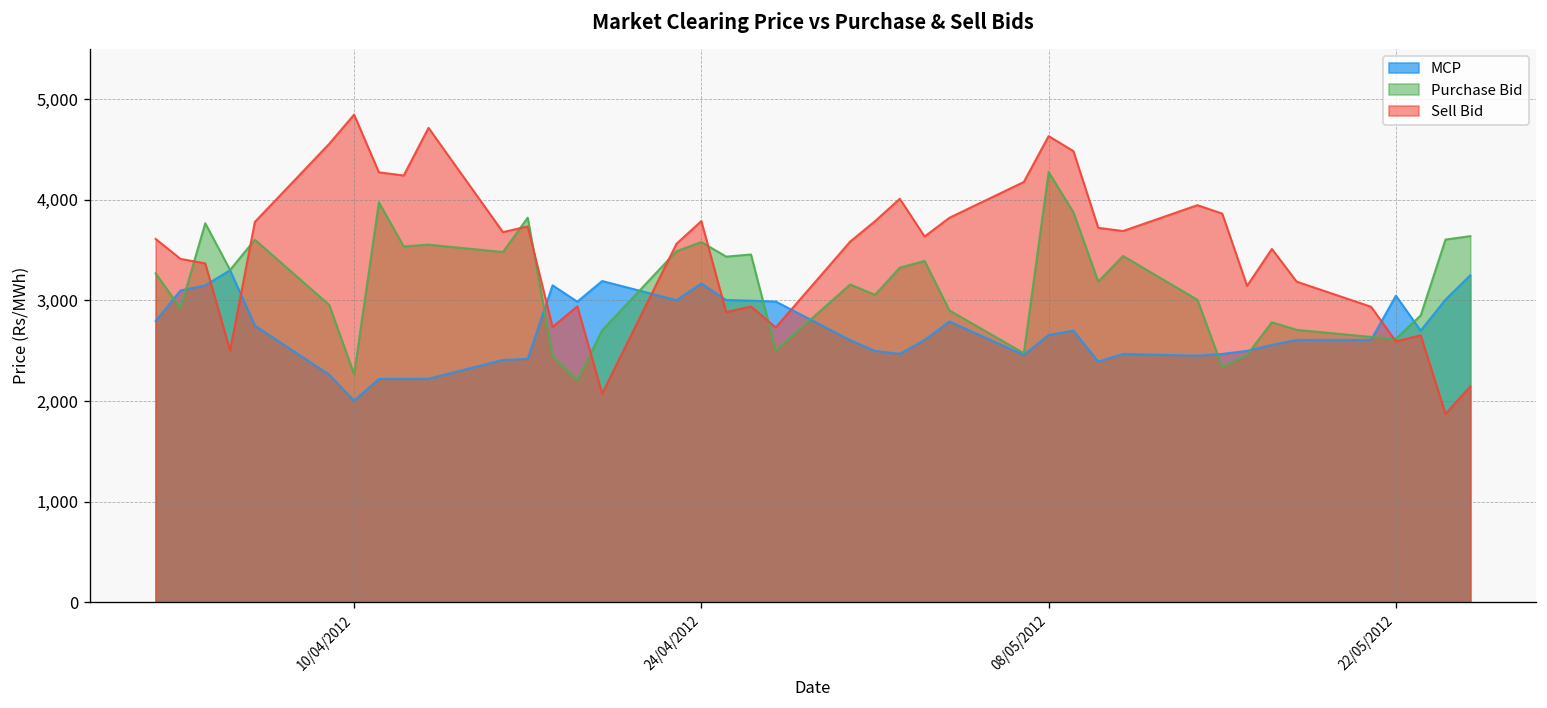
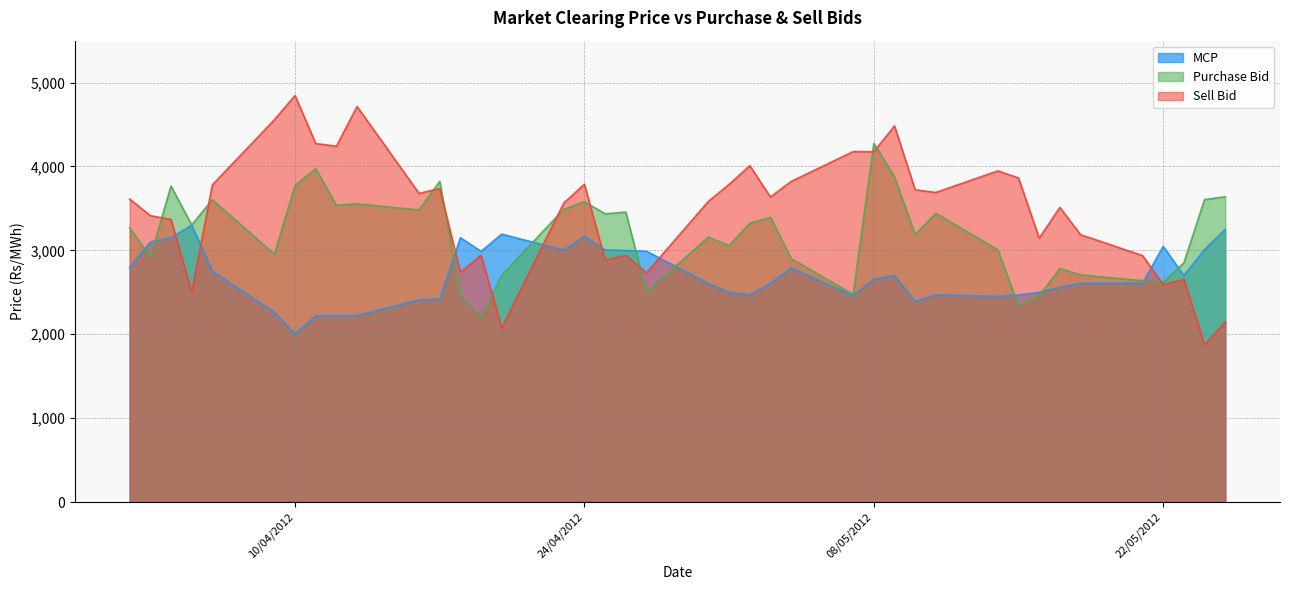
Purchase Bid, 10/04/2012: 2,300 -> 3,800
Sell Bid, 08/05/2012: 4,600 -> 4,200
